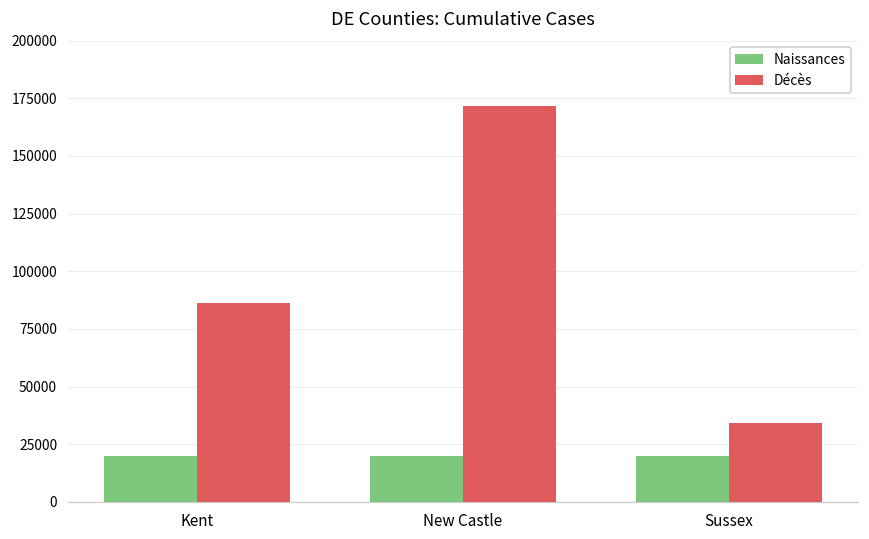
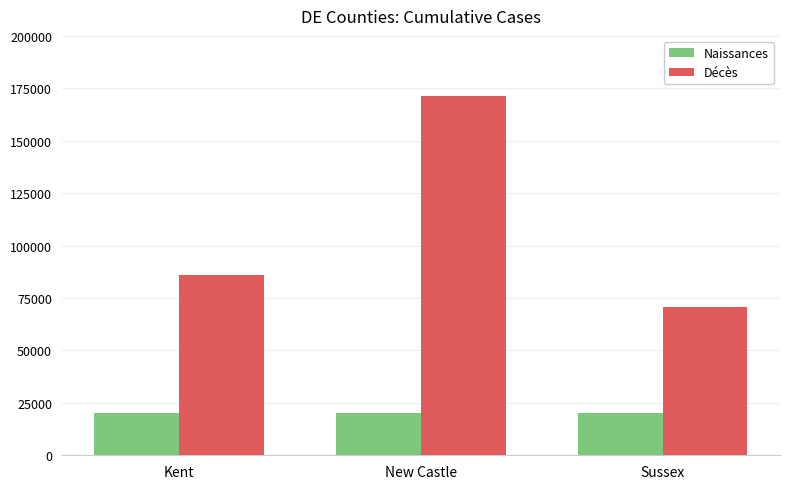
Décès, Sussex: 34000 -> 71000
